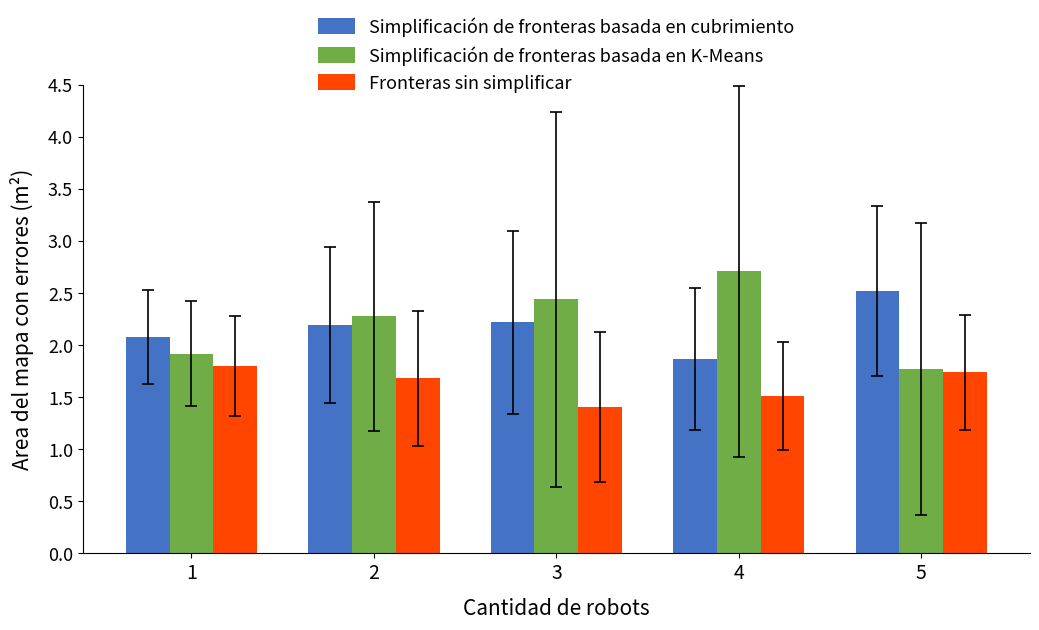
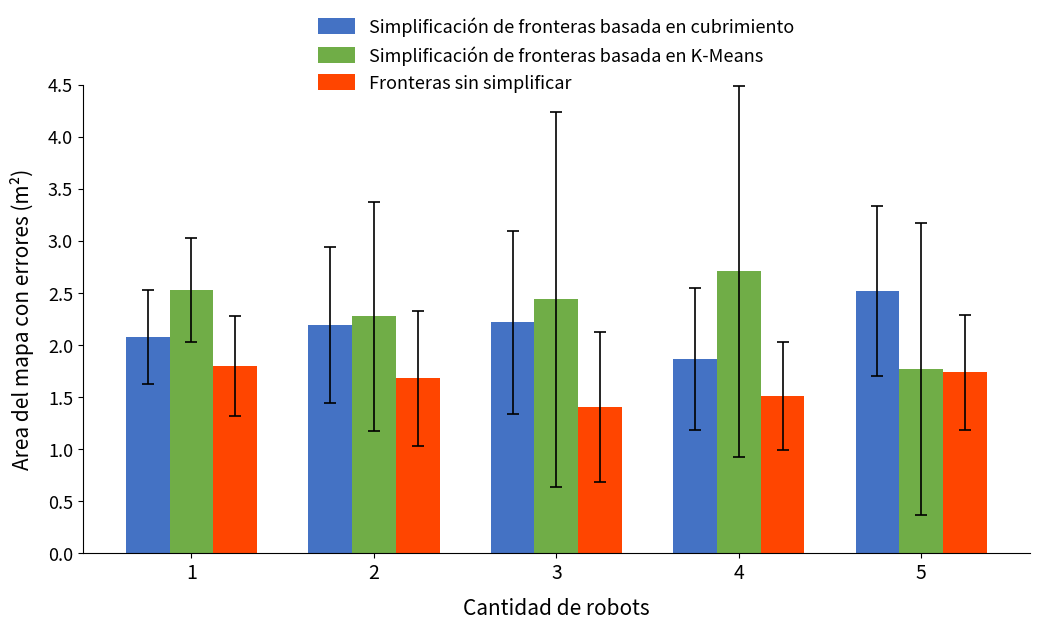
Simplificación de fronteras basada en K-Means, 1: 1.92 -> 2.53
